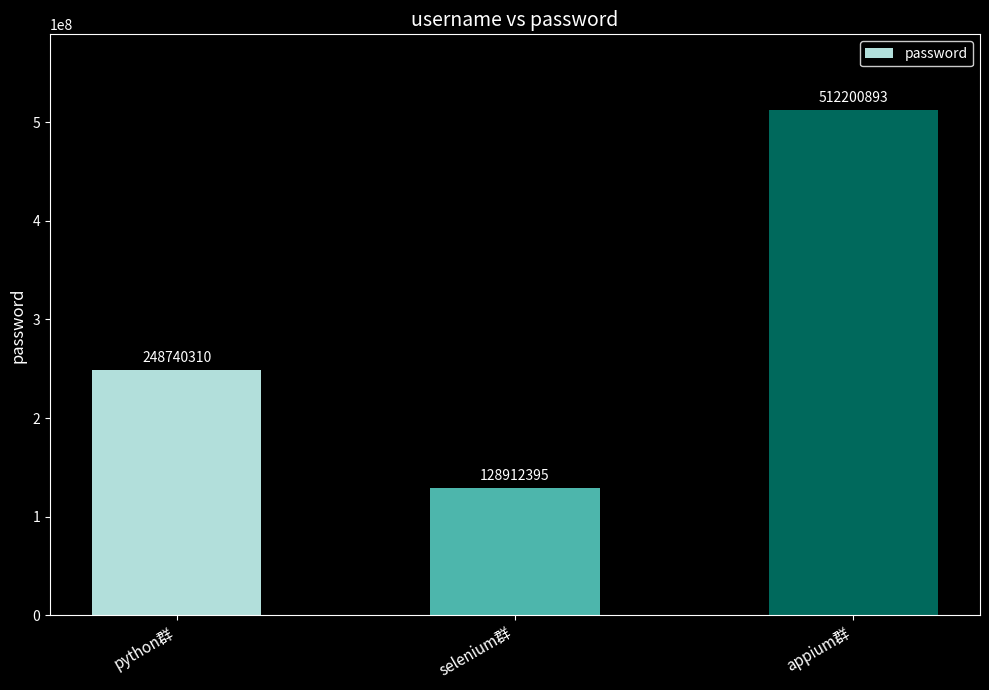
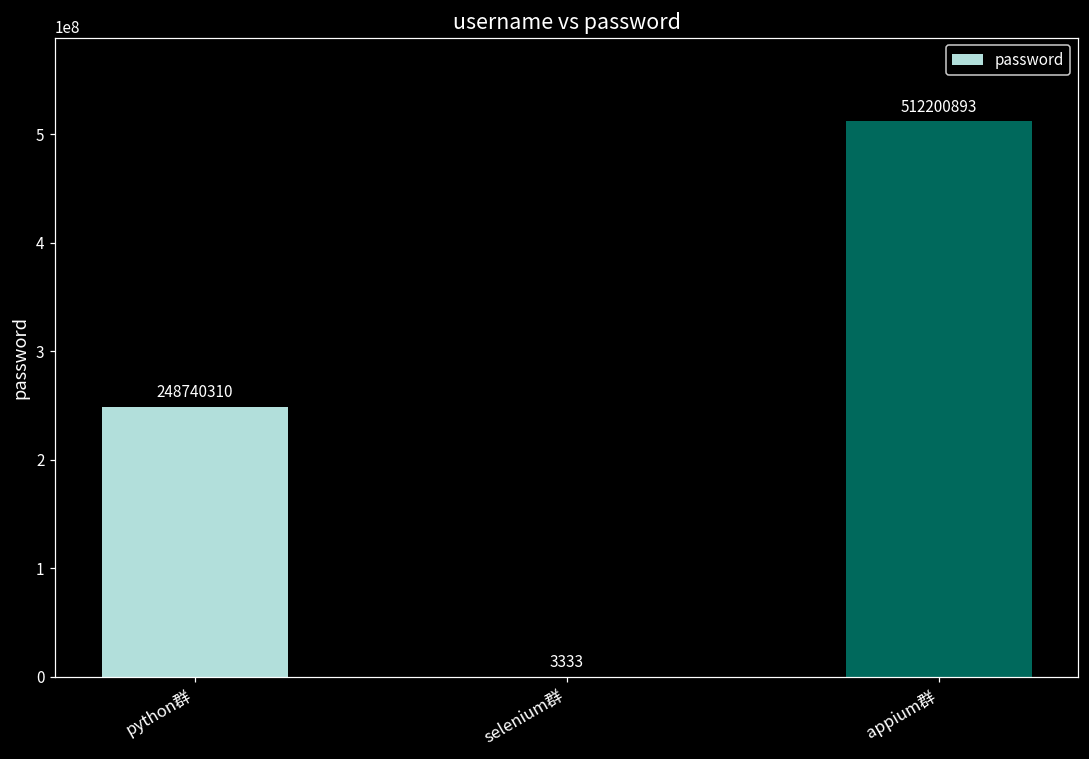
selenium群: 128912395 -> 3333
